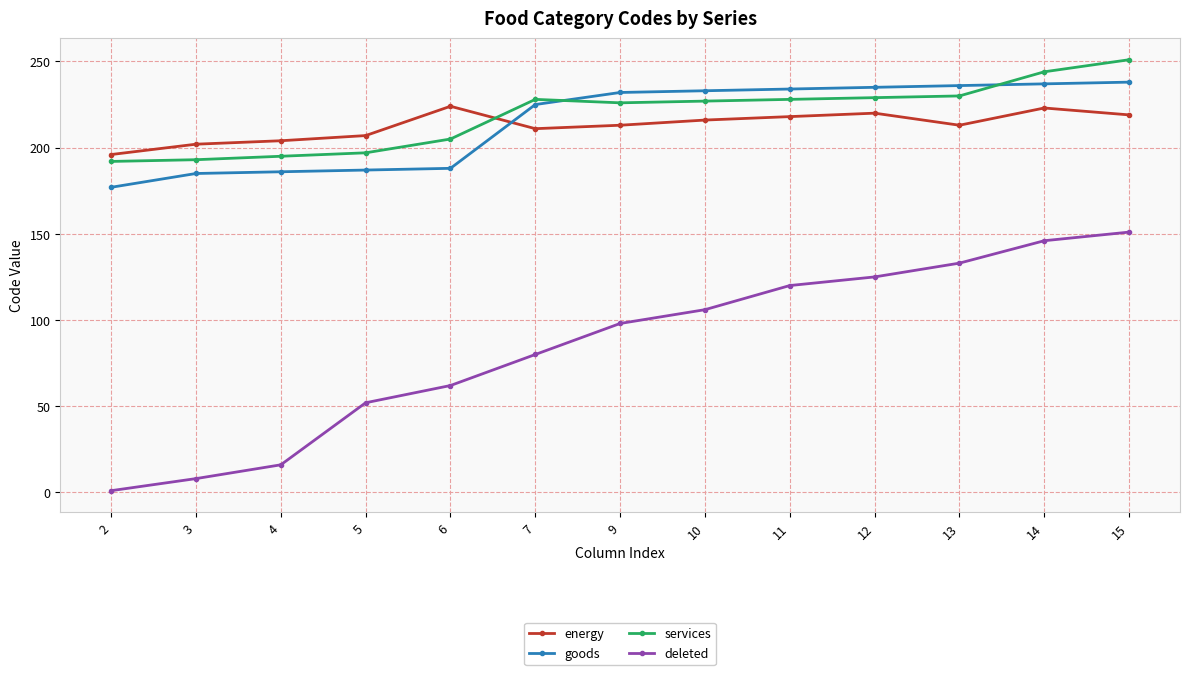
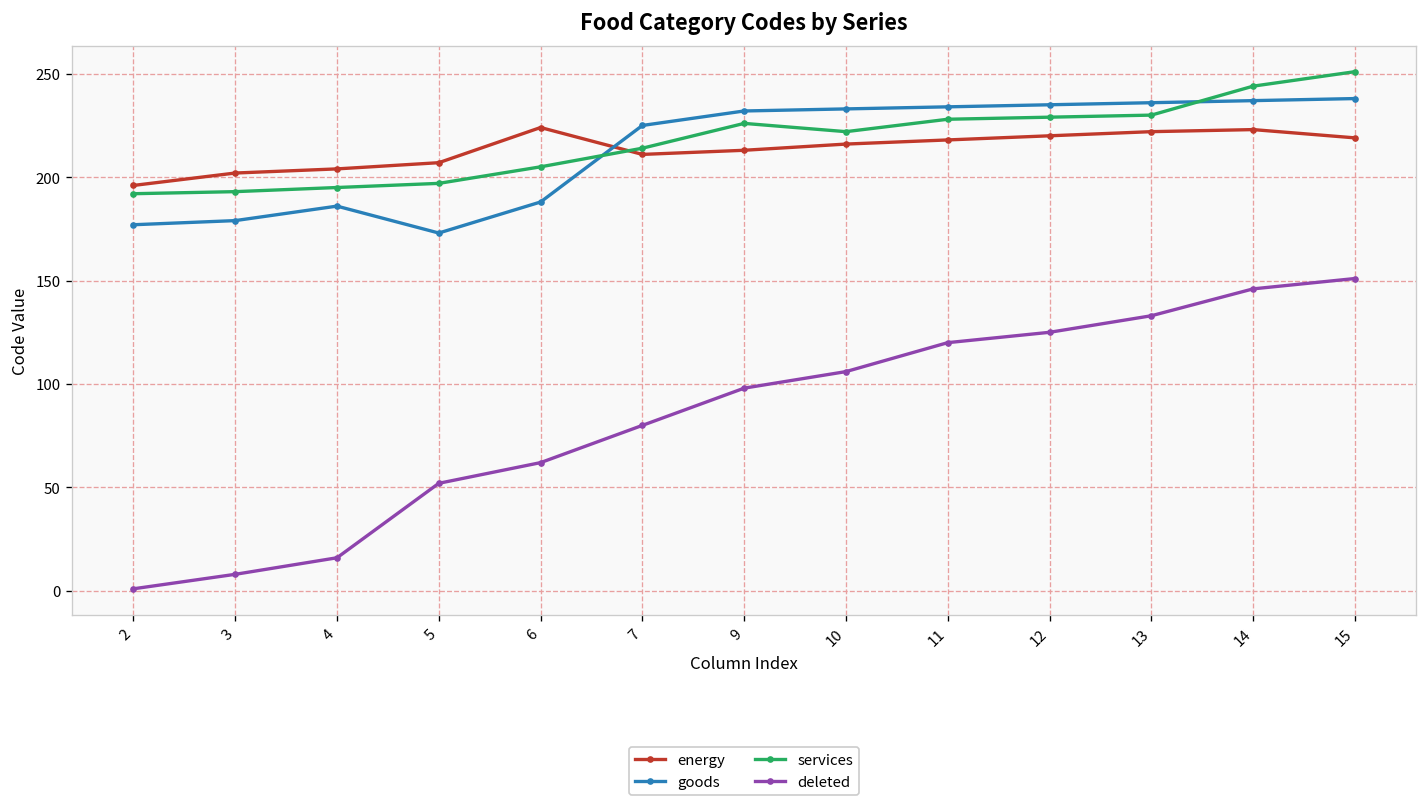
goods, 3: 185 -> 179
goods, 5: 187 -> 173
services, 7: 228 -> 214
services, 10: 227 -> 222
energy, 13: 213 -> 222
